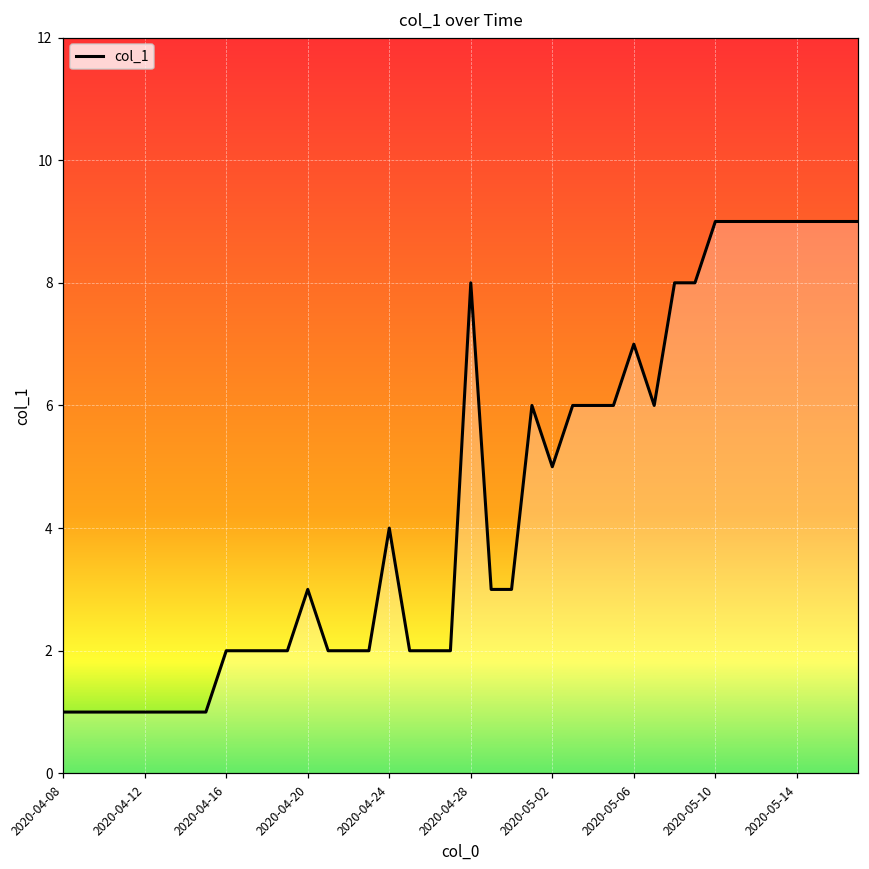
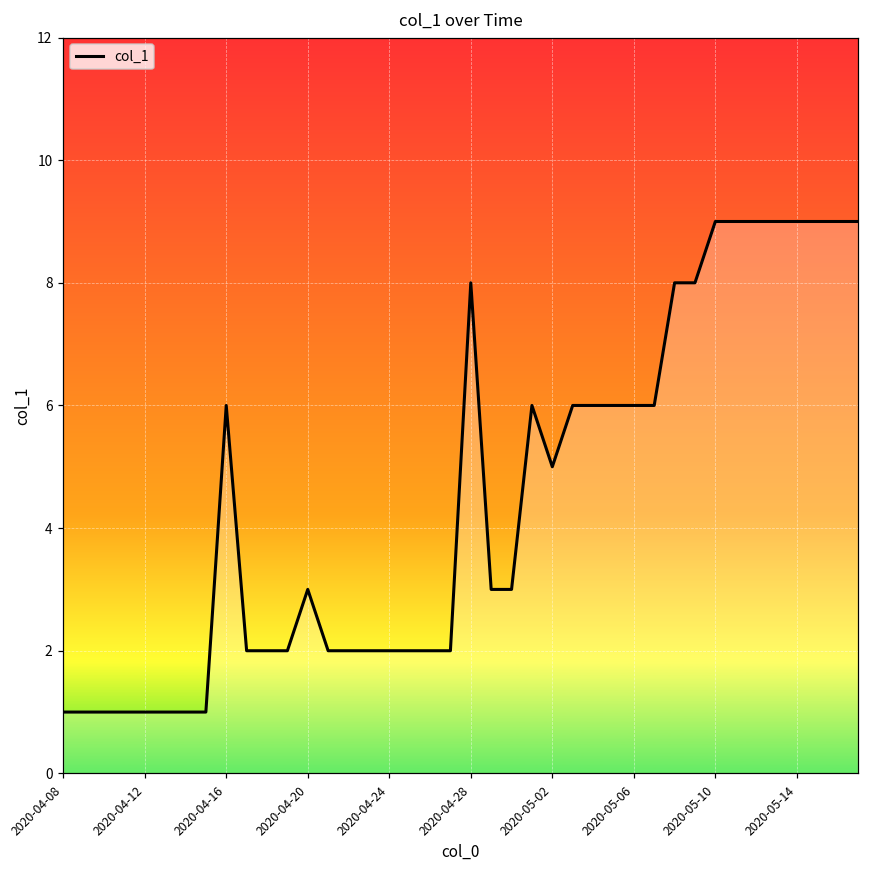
2020-04-16: 2 -> 6
2020-04-24: 4 -> 2
2020-05-06: 7 -> 6
